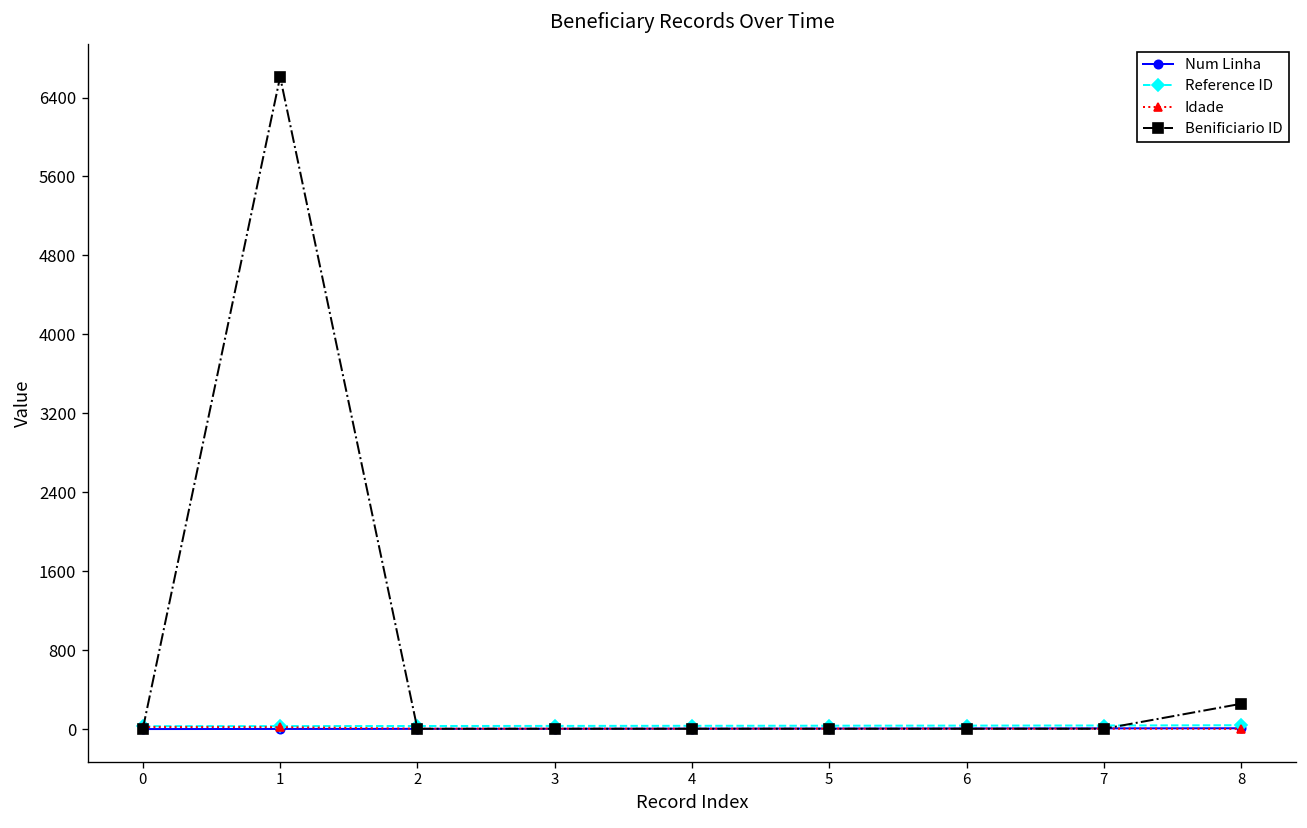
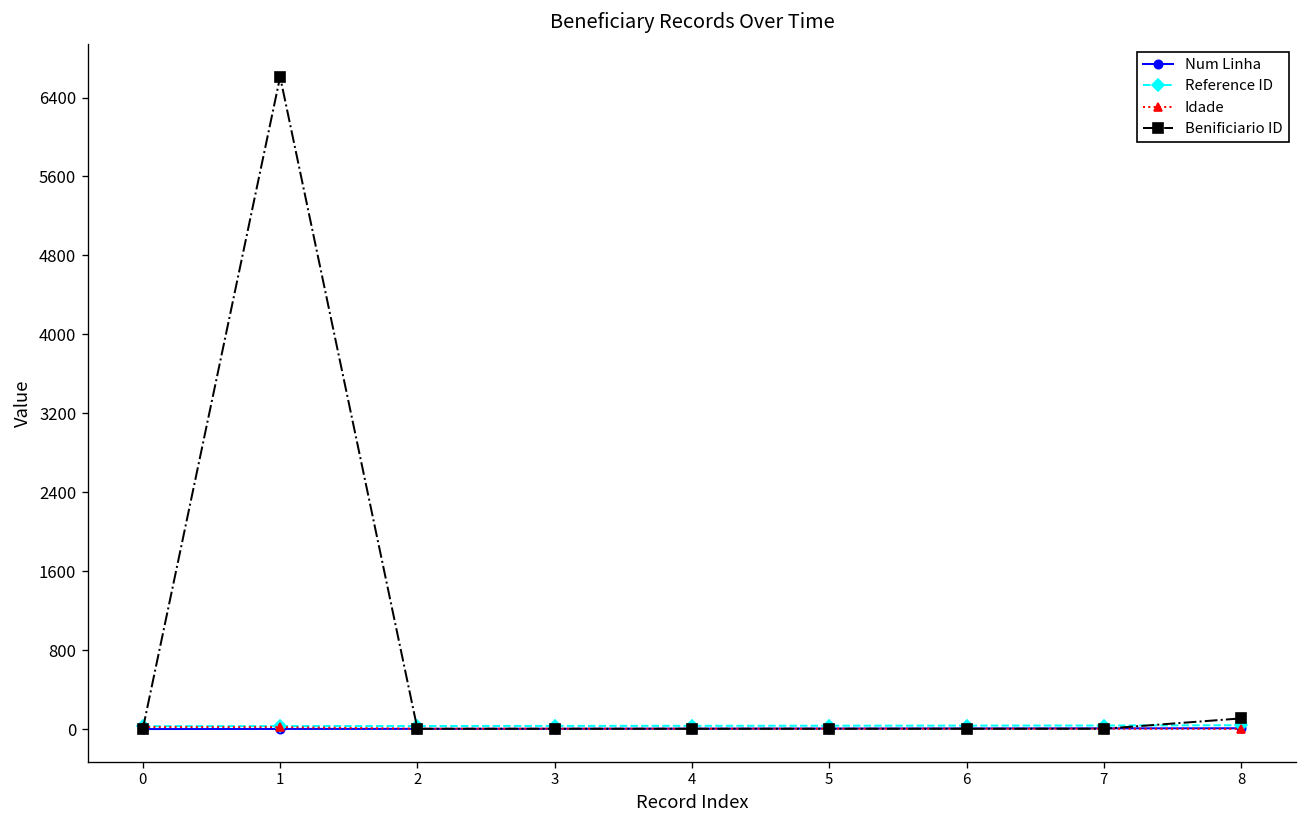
Benificiario ID, 8: 300 -> 100
